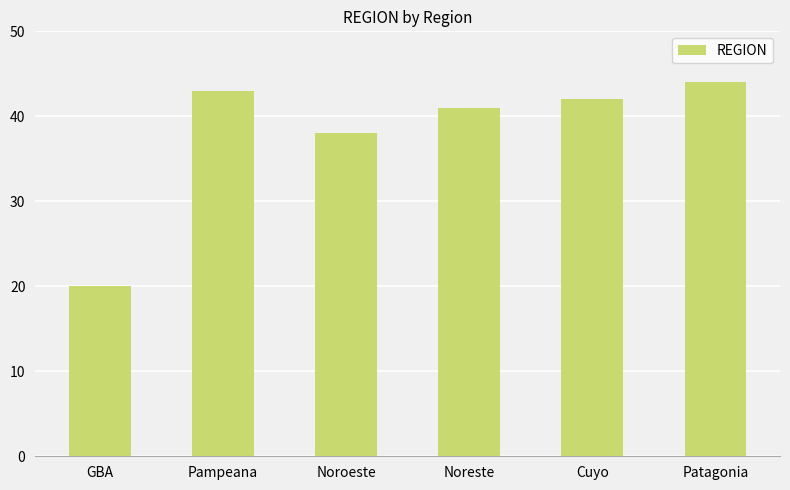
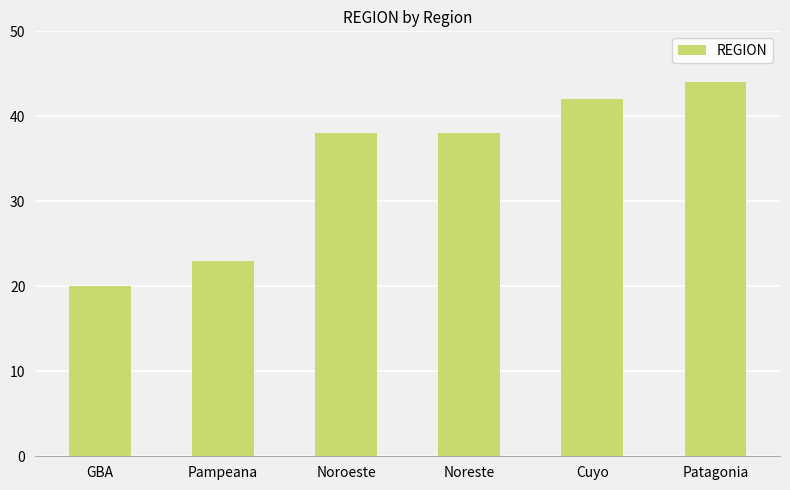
Pampeana: 43 -> 23
Noreste: 41 -> 38
